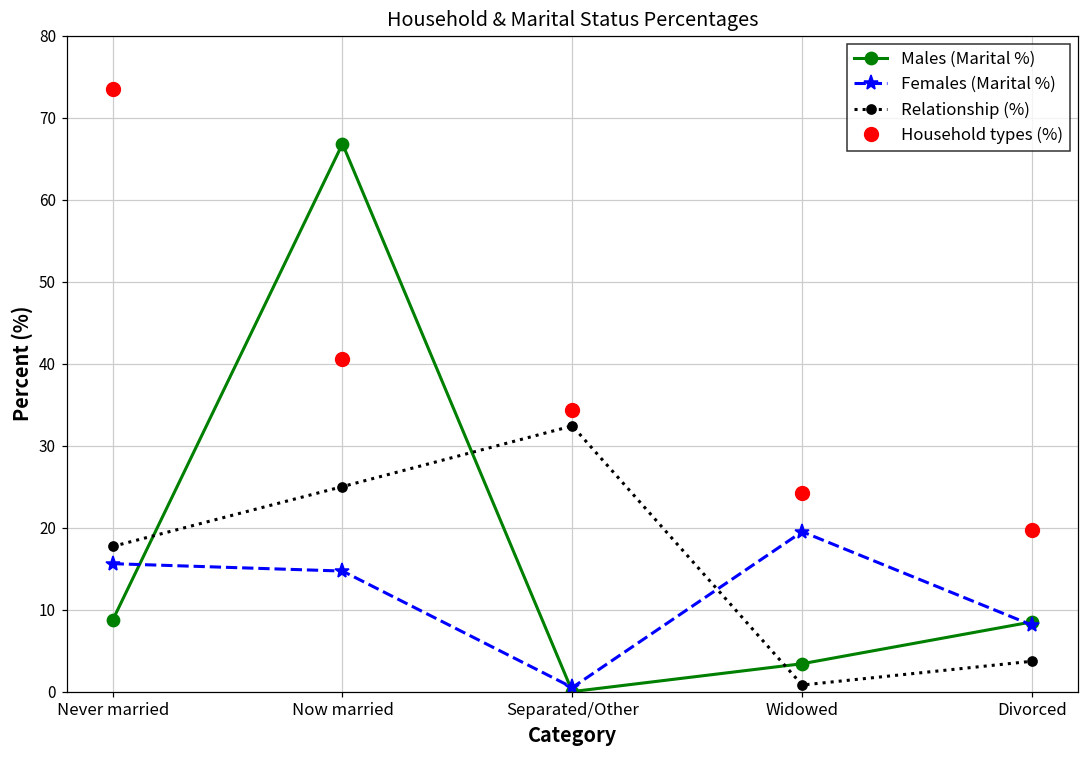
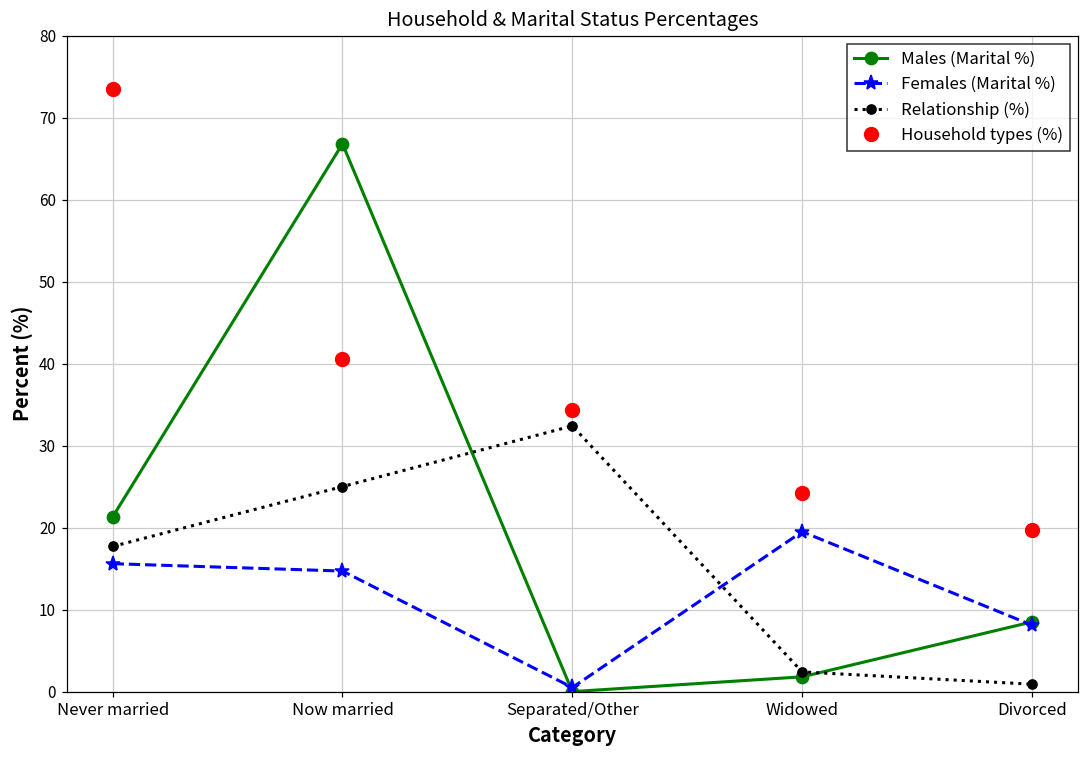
Males (Marital %), Never married: 9 -> 21
Males (Marital %), Widowed: 3 -> 2
Relationship (%), Widowed: 1 -> 2
Relationship (%), Divorced: 4 -> 1
